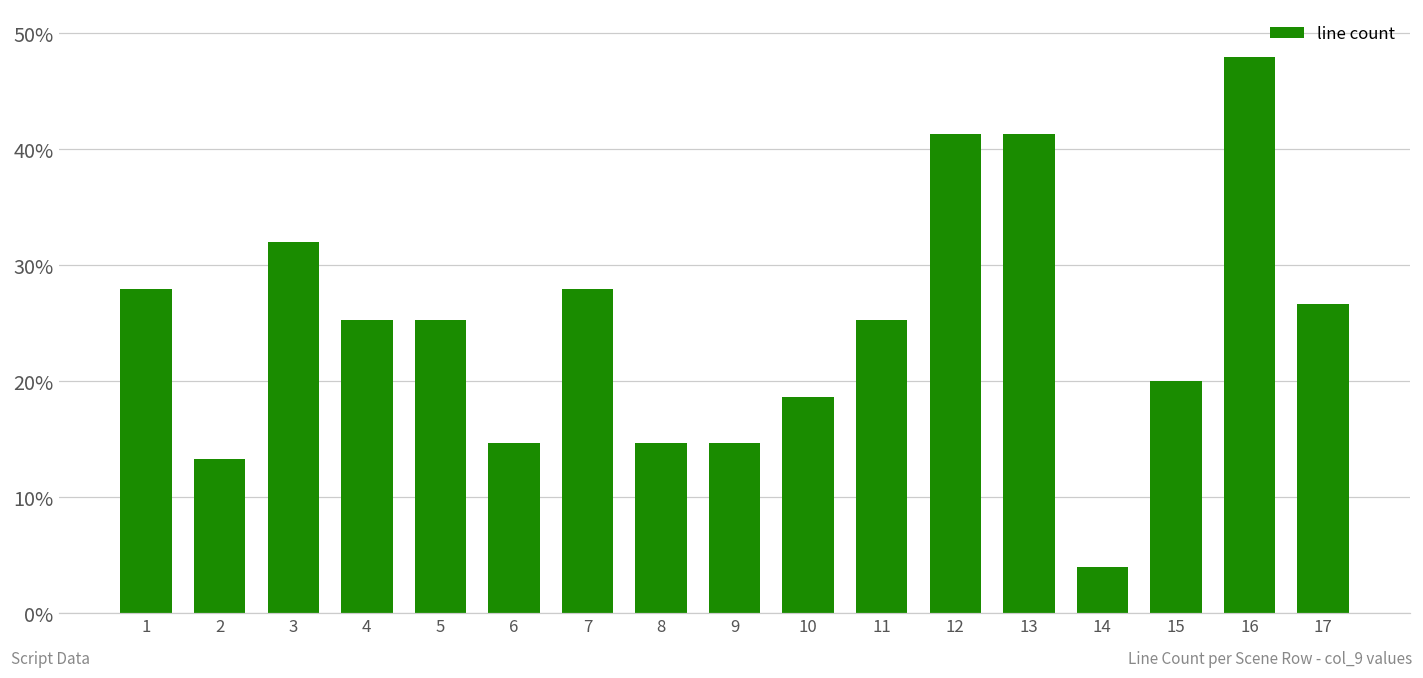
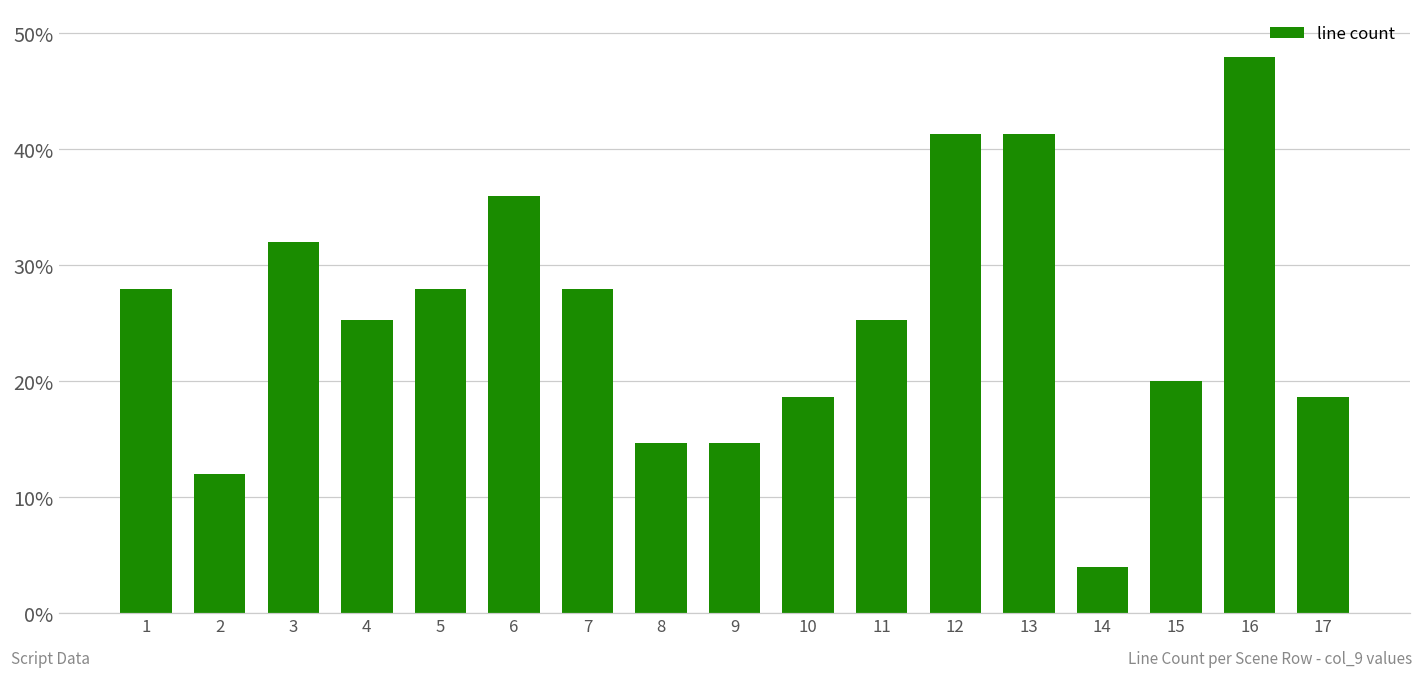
2: 13.3% -> 12.0%
5: 25.3% -> 28.0%
6: 14.7% -> 36.0%
17: 26.7% -> 18.7%
